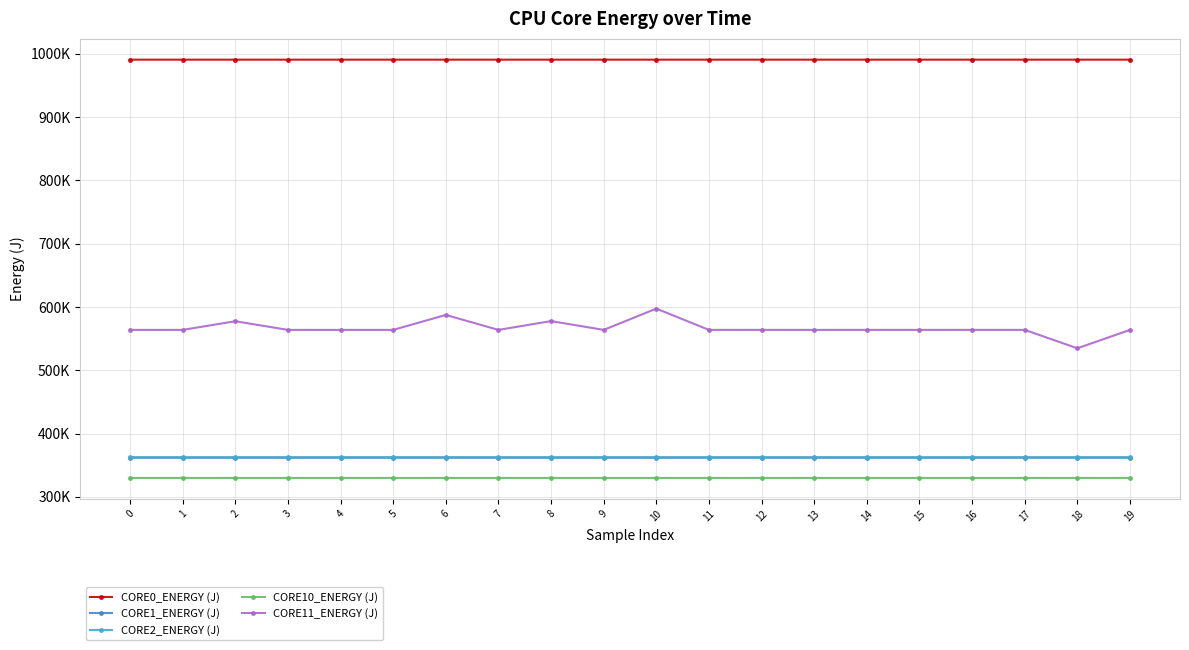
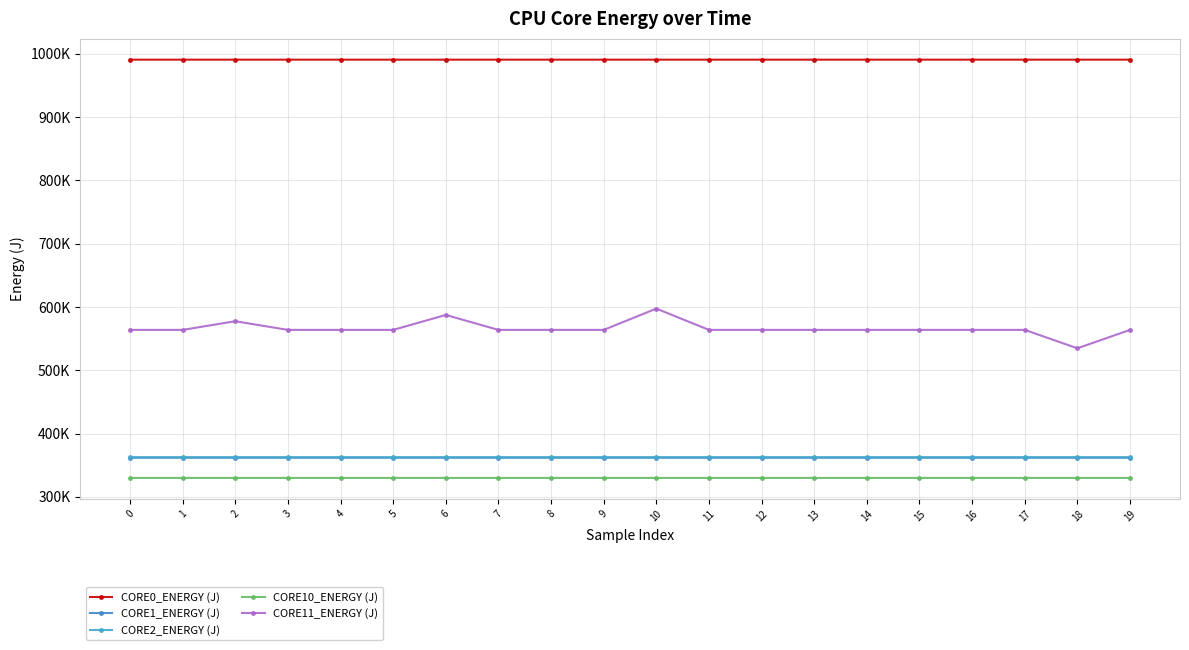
CORE11_ENERGY (J), 8: 580000 -> 560000
